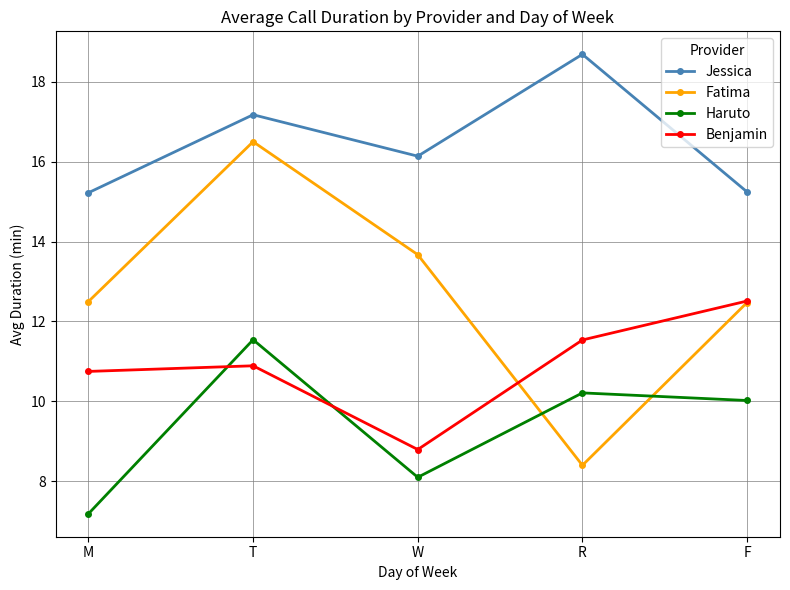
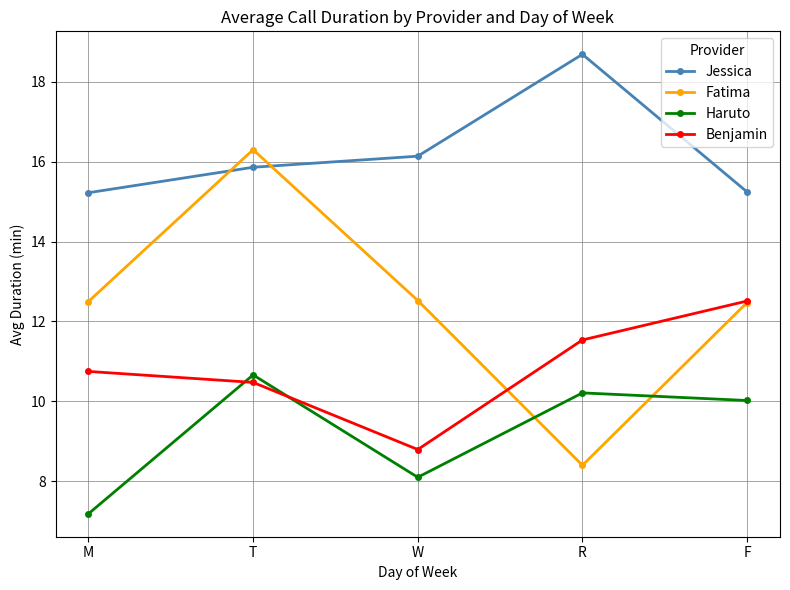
Jessica, T: 17.2 -> 15.9
Fatima, T: 16.5 -> 16.3
Haruto, T: 11.5 -> 10.7
Benjamin, T: 10.9 -> 10.5
Fatima, W: 13.7 -> 12.5
